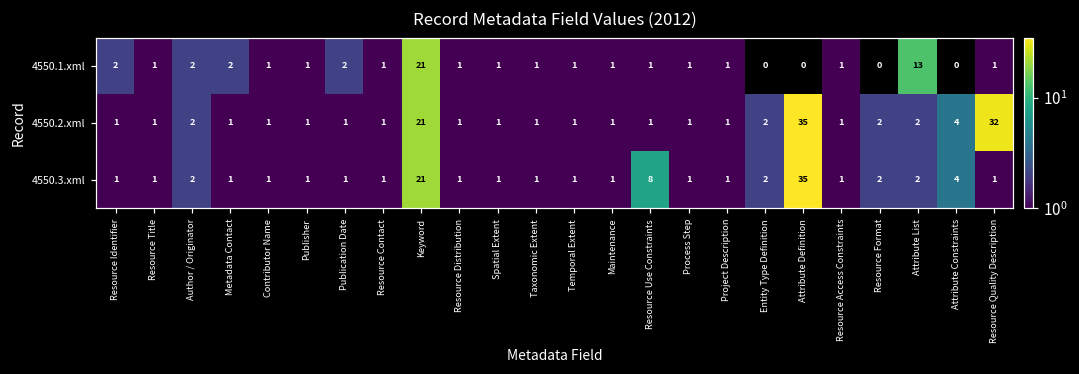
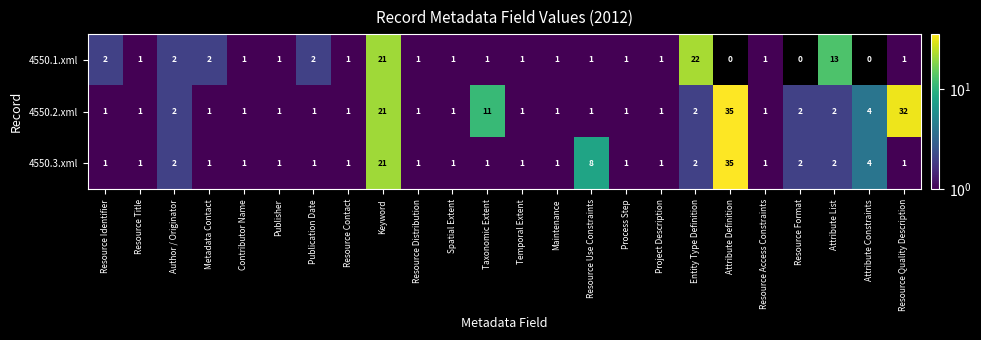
4550.1.xml, Entity Type Definition: 0 -> 22
4550.2.xml, Taxonomic Extent: 1 -> 11
